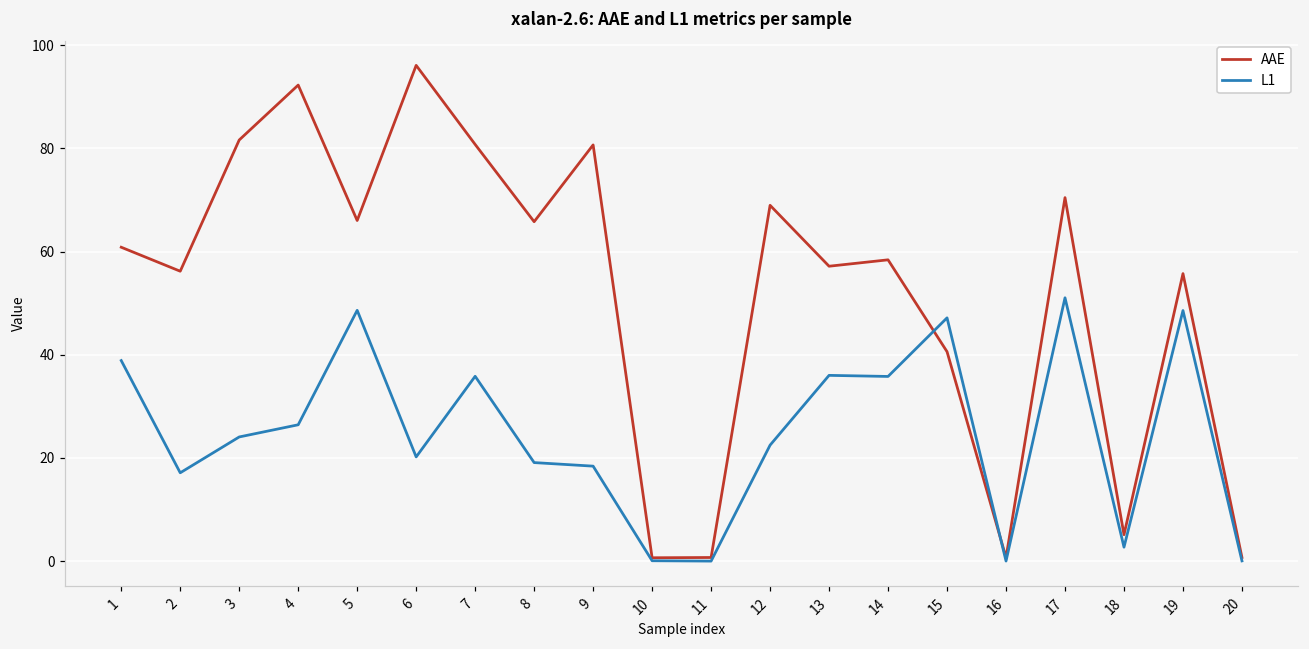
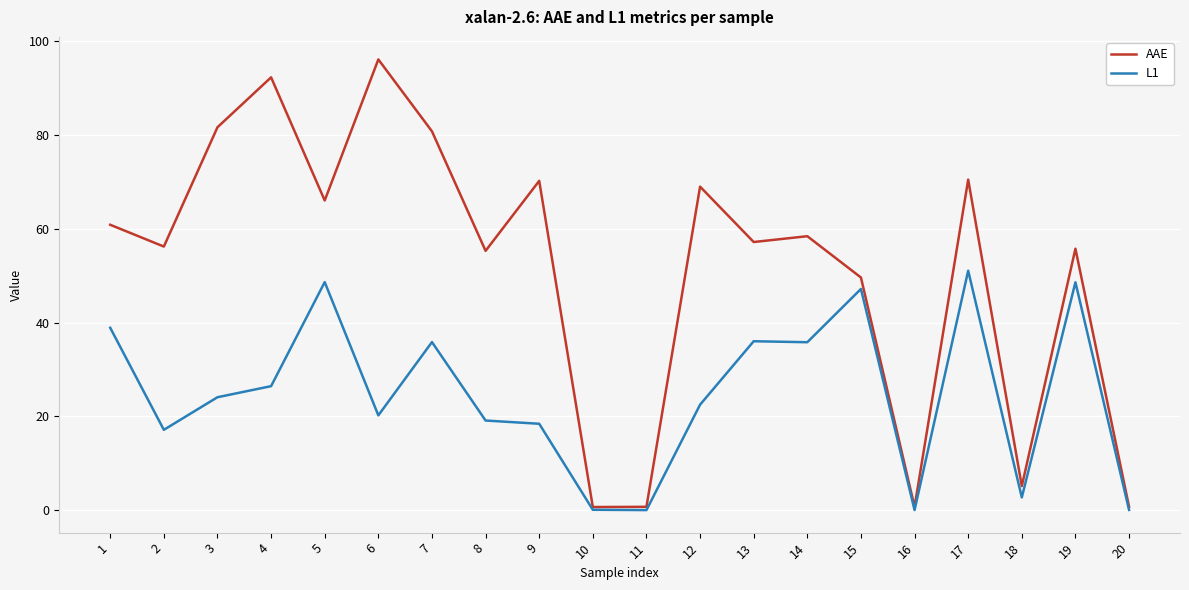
AAE, 8: 66 -> 55
AAE, 9: 81 -> 70
AAE, 15: 41 -> 50
